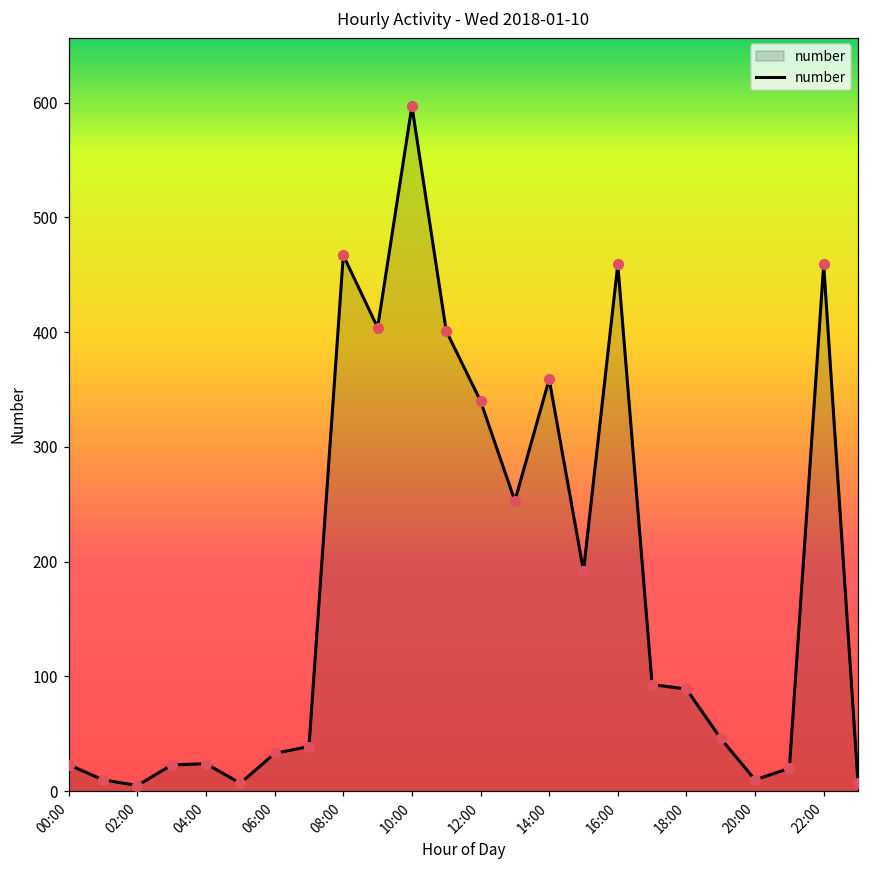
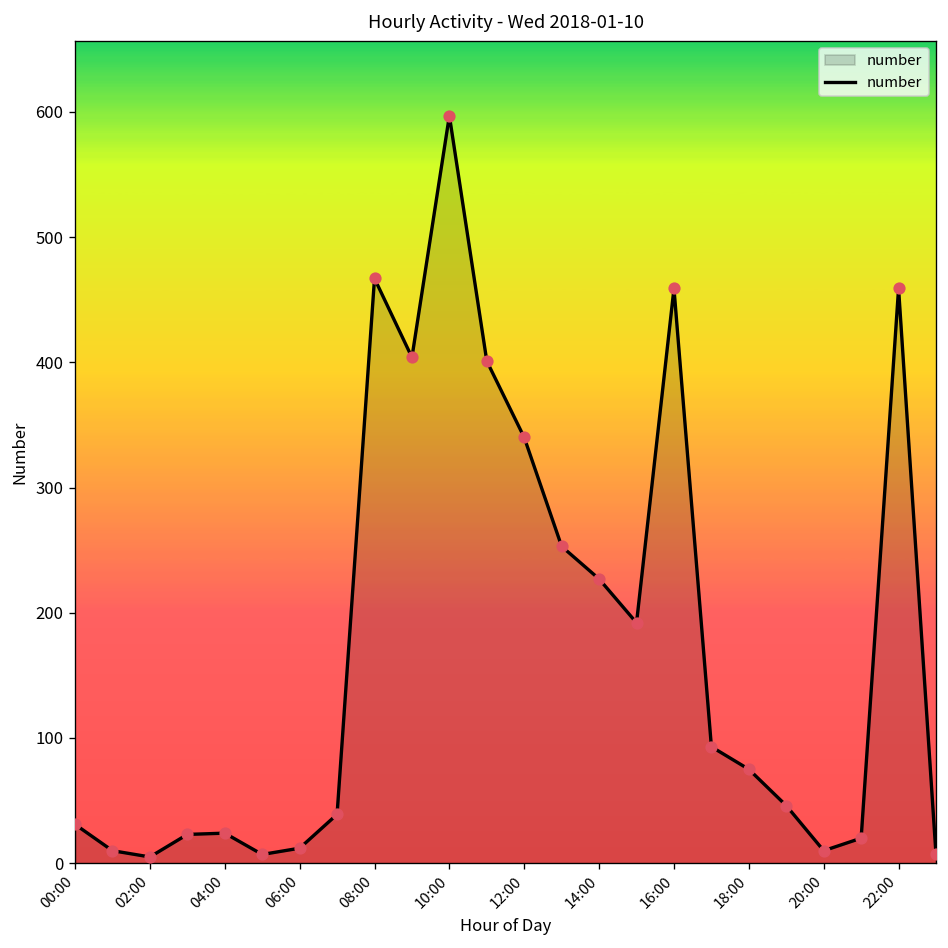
00:00: 23 -> 31
06:00: 33 -> 12
14:00: 359 -> 227
18:00: 89 -> 75
